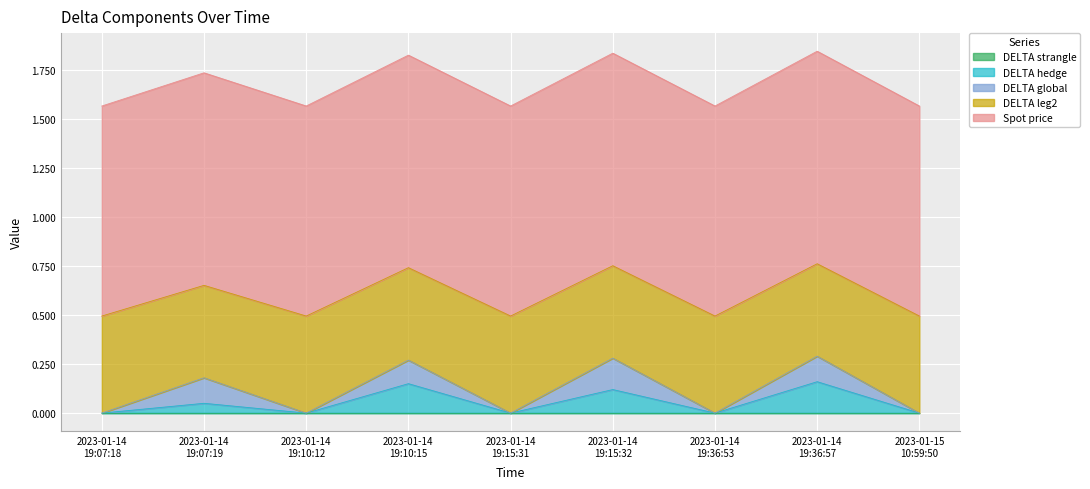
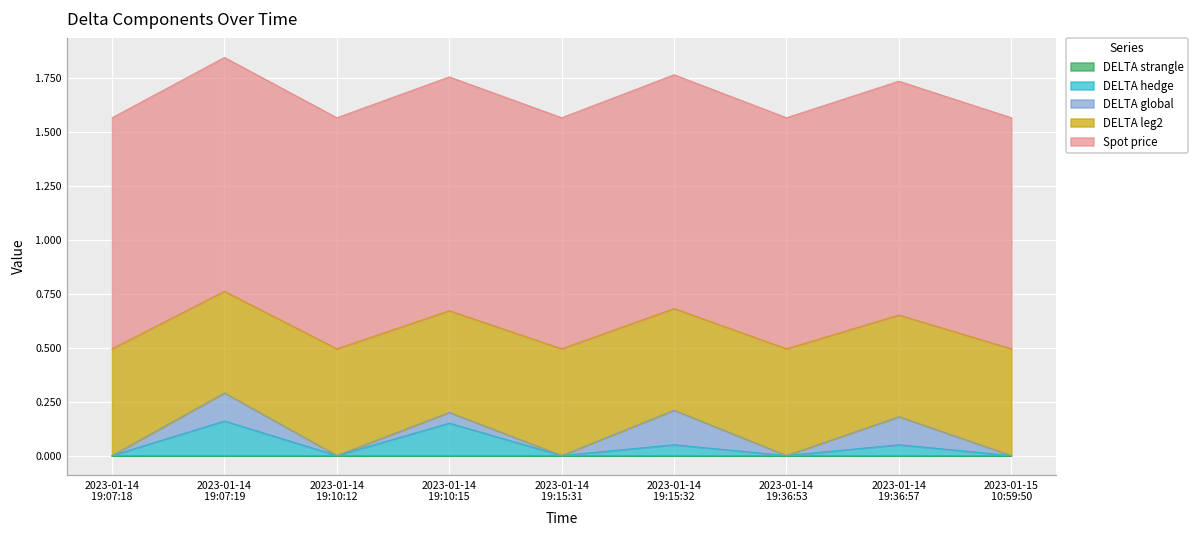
DELTA hedge, 2023-01-14 19:07:19: 0.05 -> 0.16
DELTA global, 2023-01-14 19:10:15: 0.12 -> 0.05
DELTA hedge, 2023-01-14 19:15:32: 0.12 -> 0.05
DELTA hedge, 2023-01-14 19:36:57: 0.16 -> 0.05
